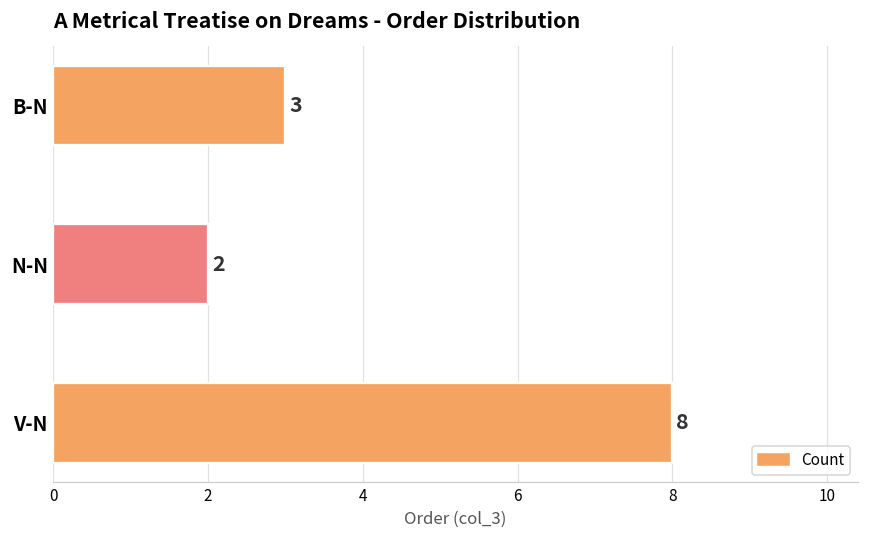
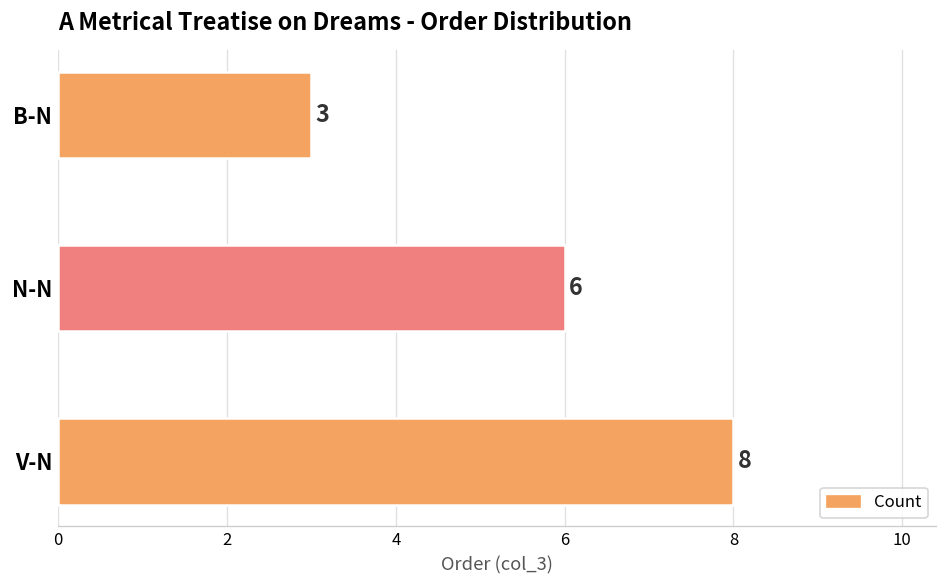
N-N: 2 -> 6
